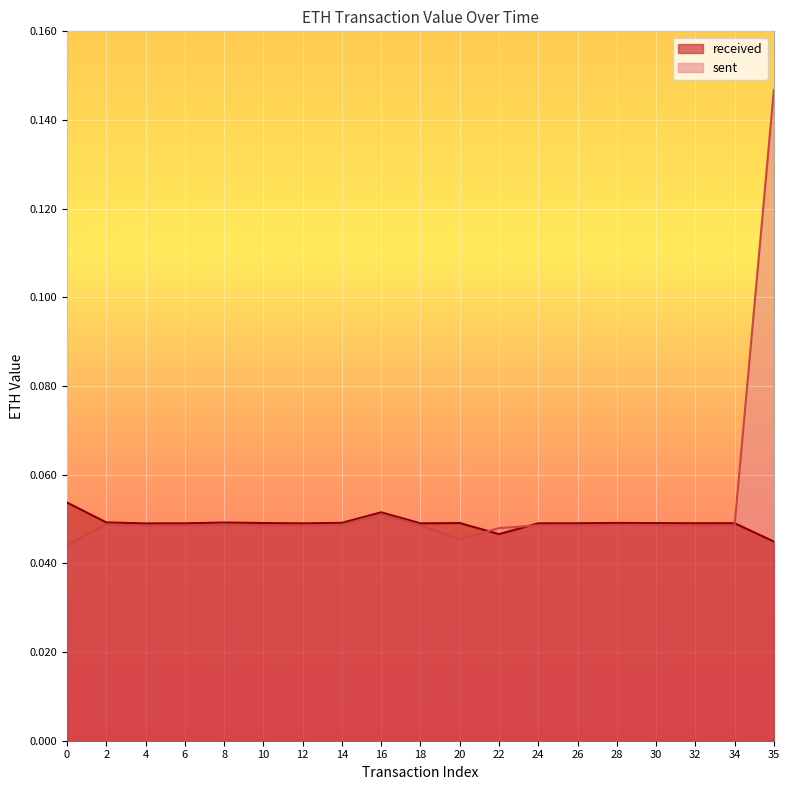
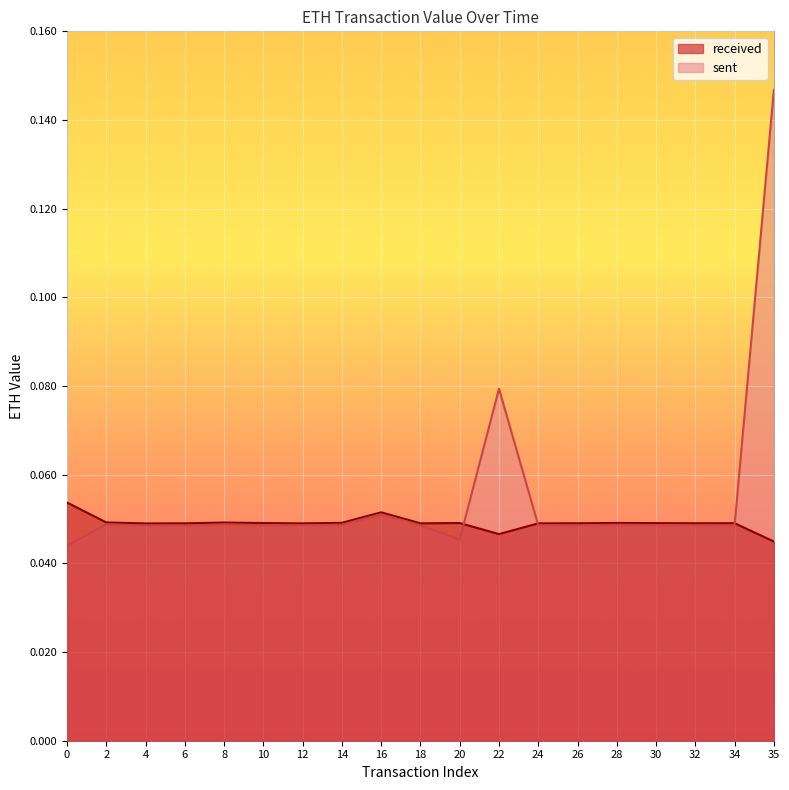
sent, 22: 0.048 -> 0.079
